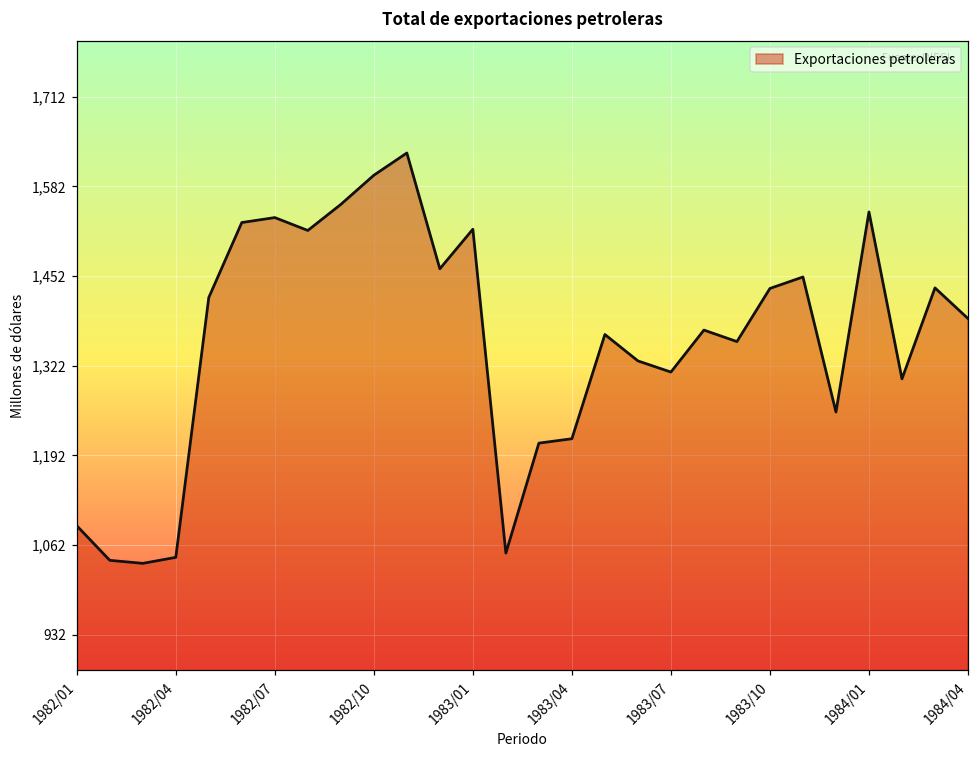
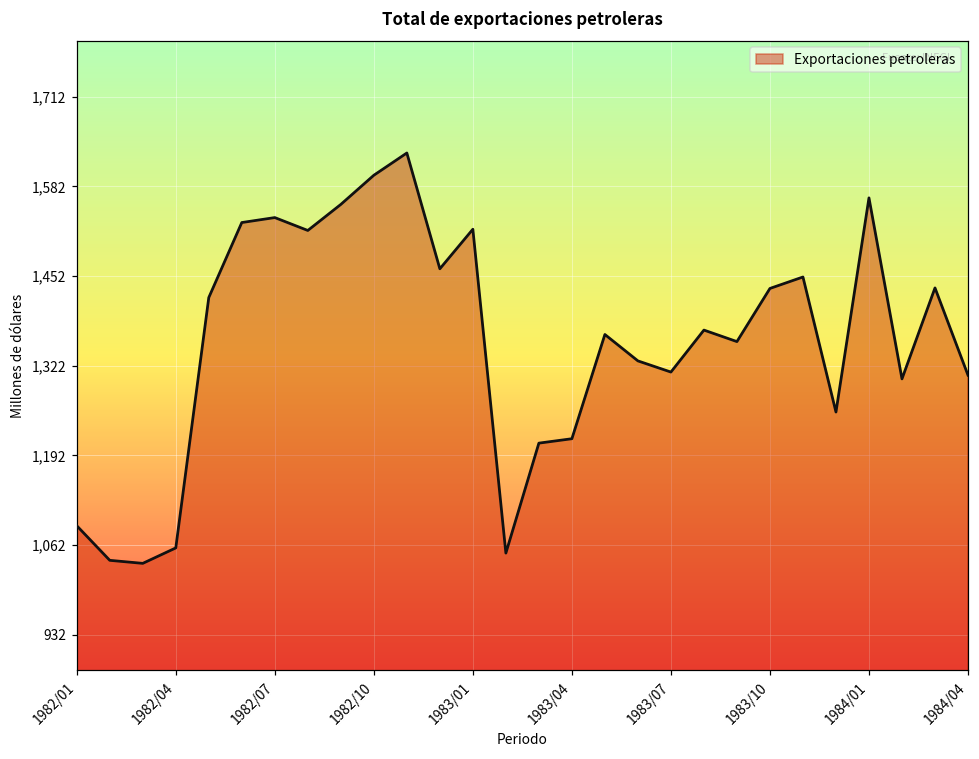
1982/04: 1,040 -> 1,060
1984/01: 1,550 -> 1,570
1984/04: 1,390 -> 1,310
